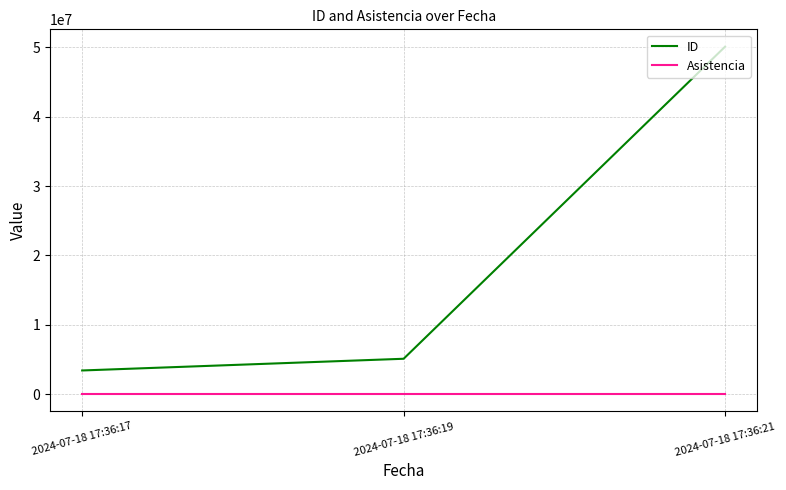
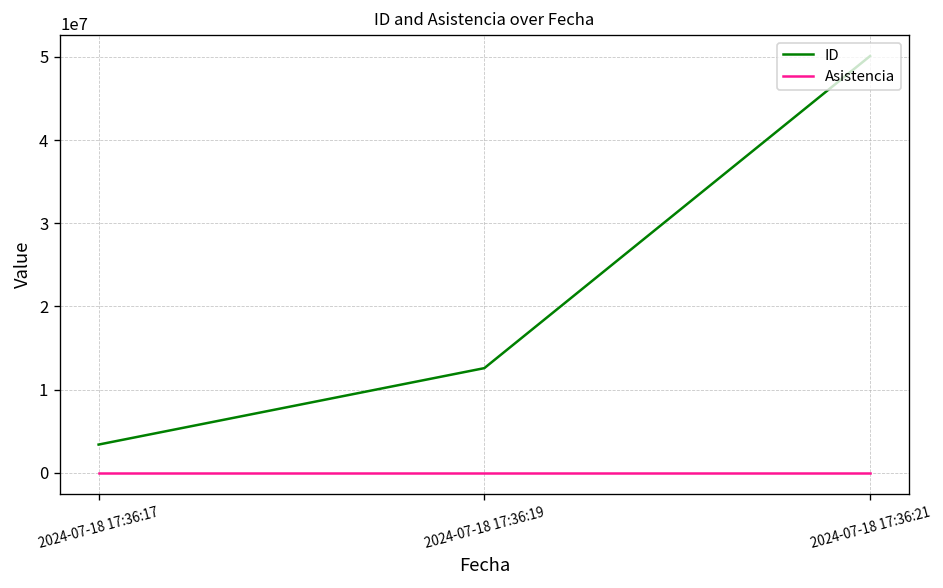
ID, 2024-07-18 17:36:19: 5000000 -> 13000000
